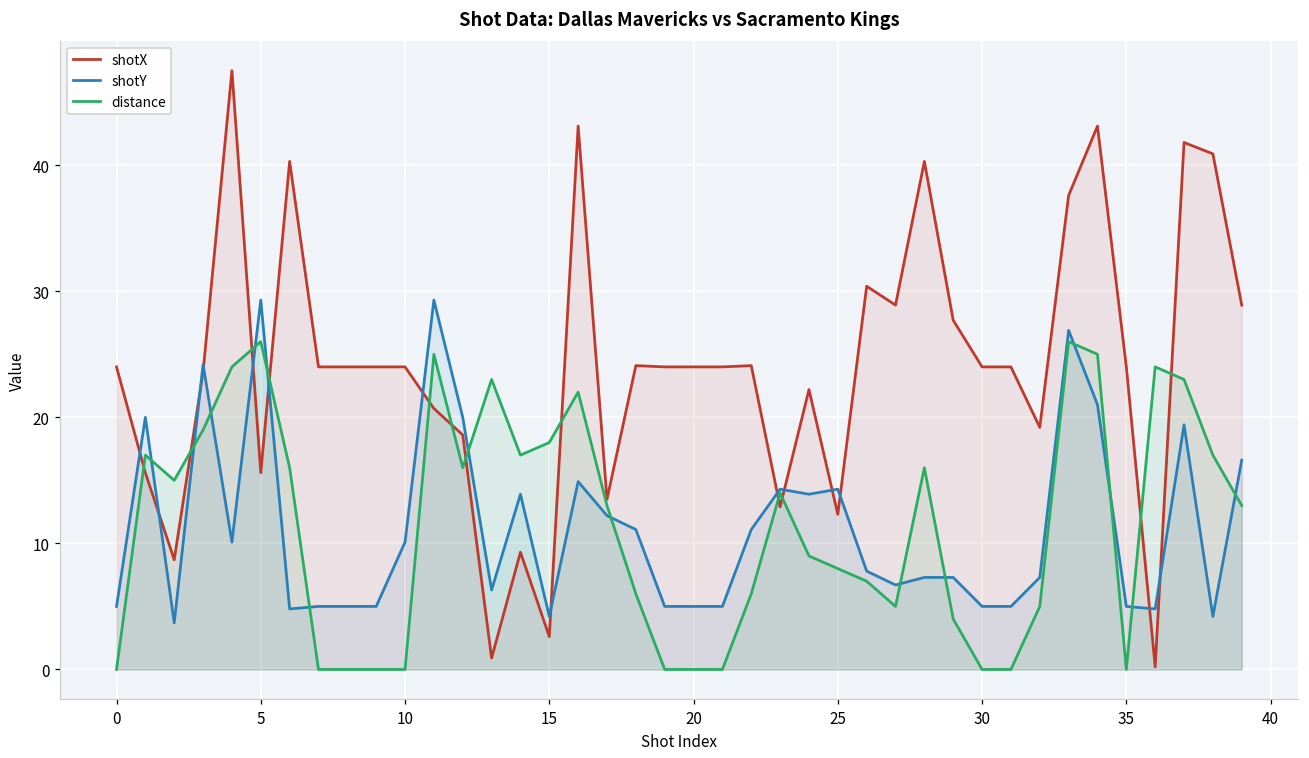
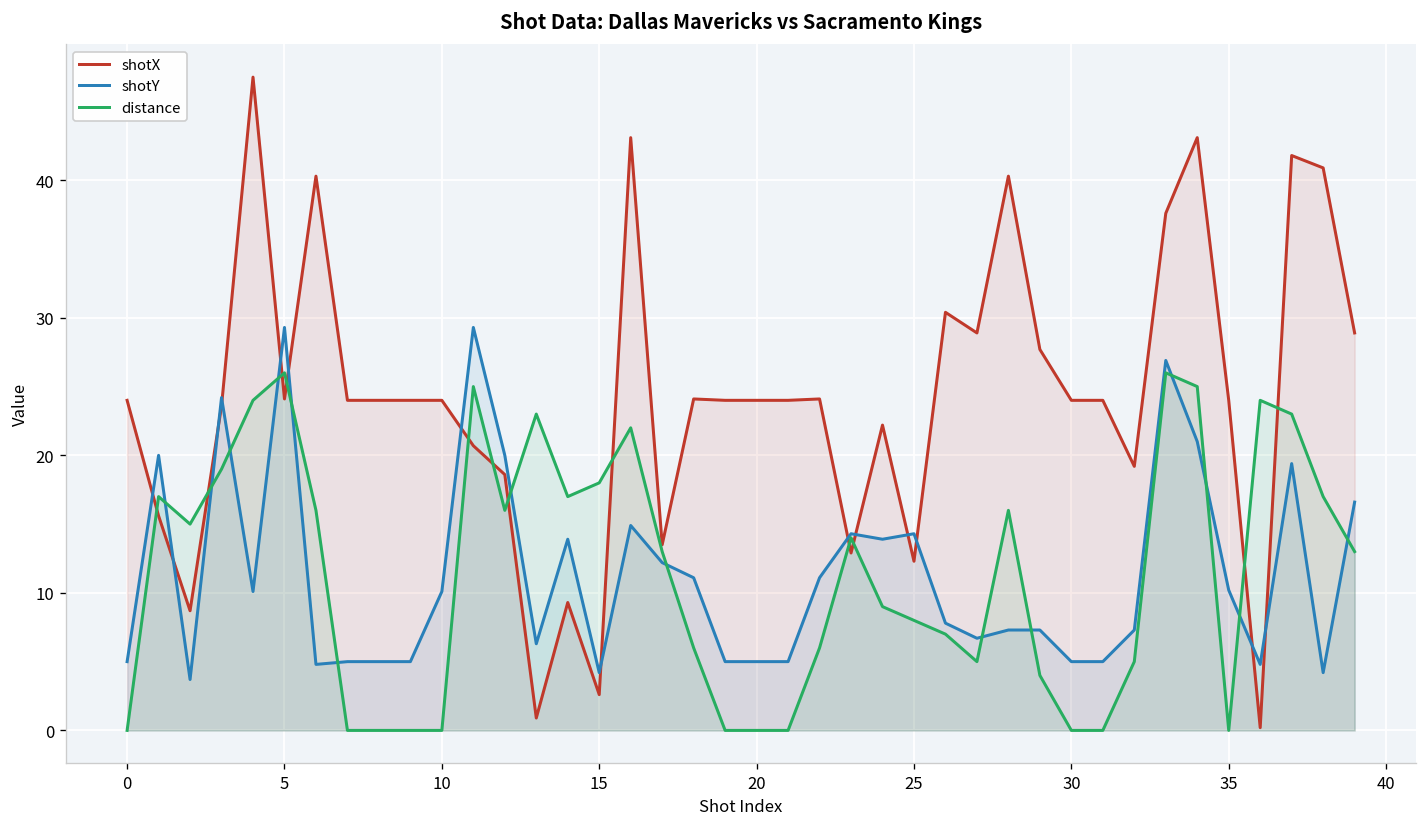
shotX, 5: 15.6 -> 24.1
shotY, 35: 5.0 -> 10.2
